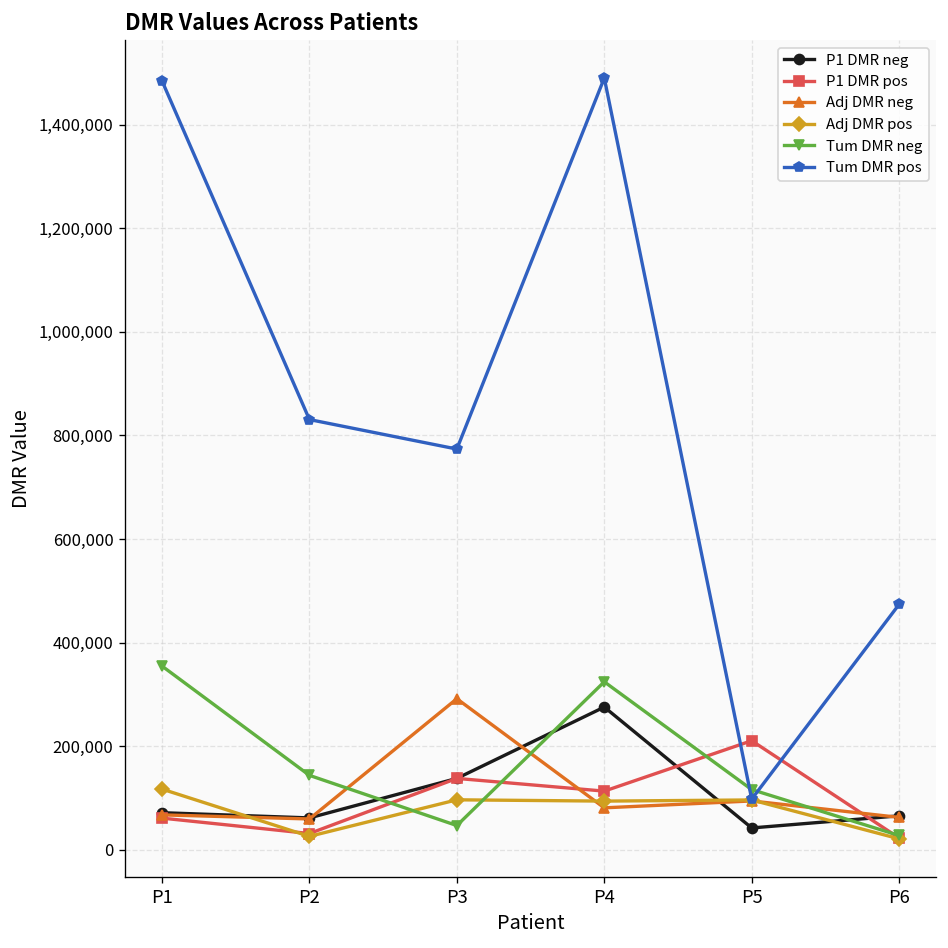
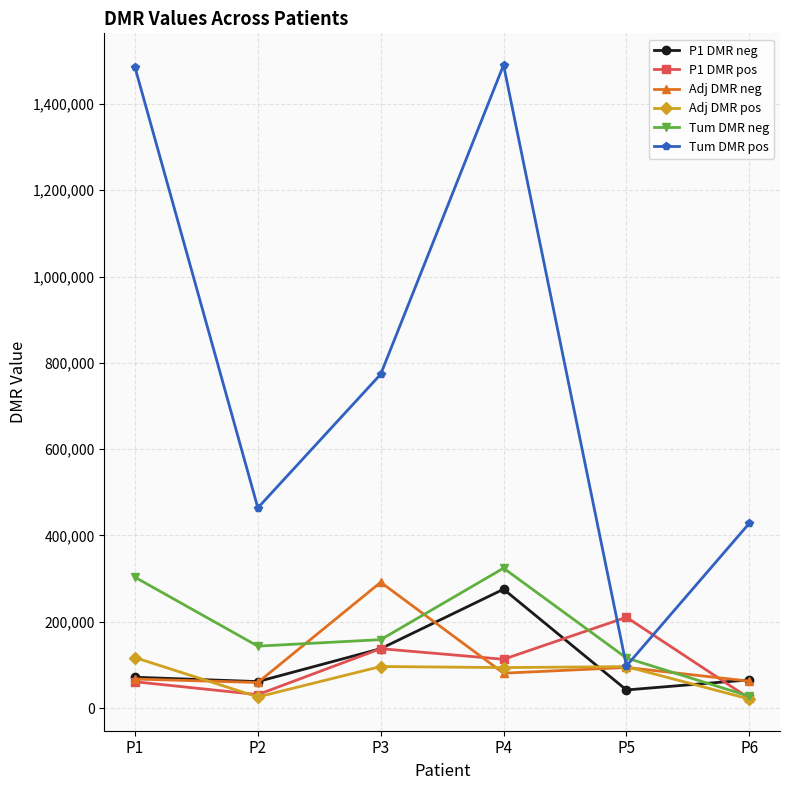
Tum DMR neg, P1: 350,000 -> 300,000
Tum DMR pos, P2: 830,000 -> 460,000
Tum DMR neg, P3: 50,000 -> 160,000
Tum DMR pos, P6: 470,000 -> 430,000
